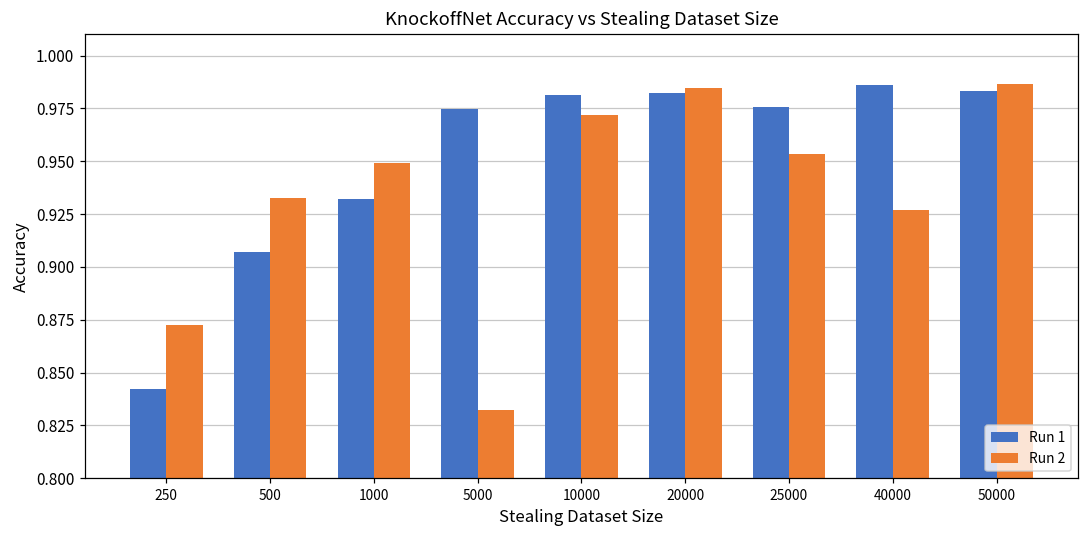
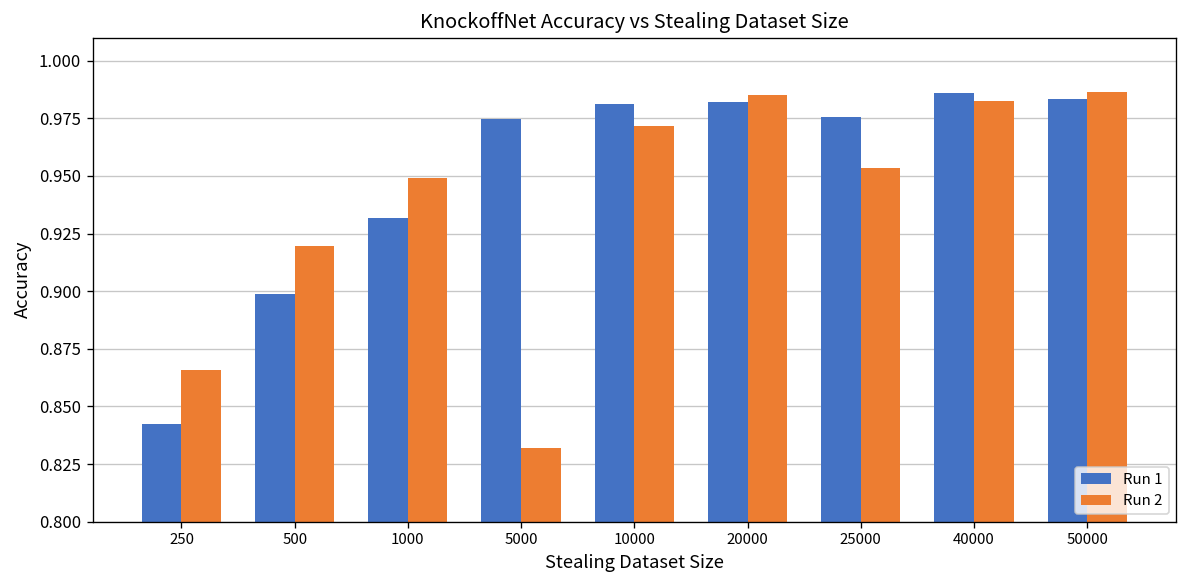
Run 2, 250: 0.872 -> 0.866
Run 1, 500: 0.907 -> 0.899
Run 2, 500: 0.933 -> 0.920
Run 2, 40000: 0.927 -> 0.983
